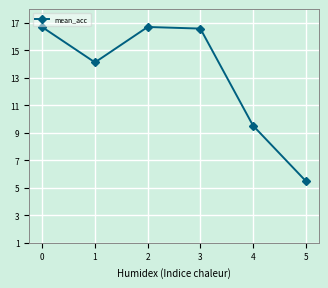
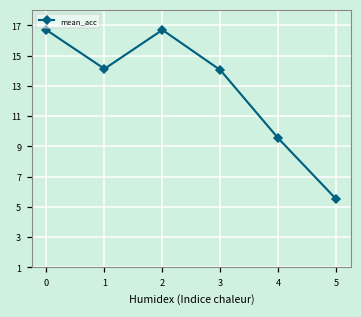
3: 16.6 -> 14.0
